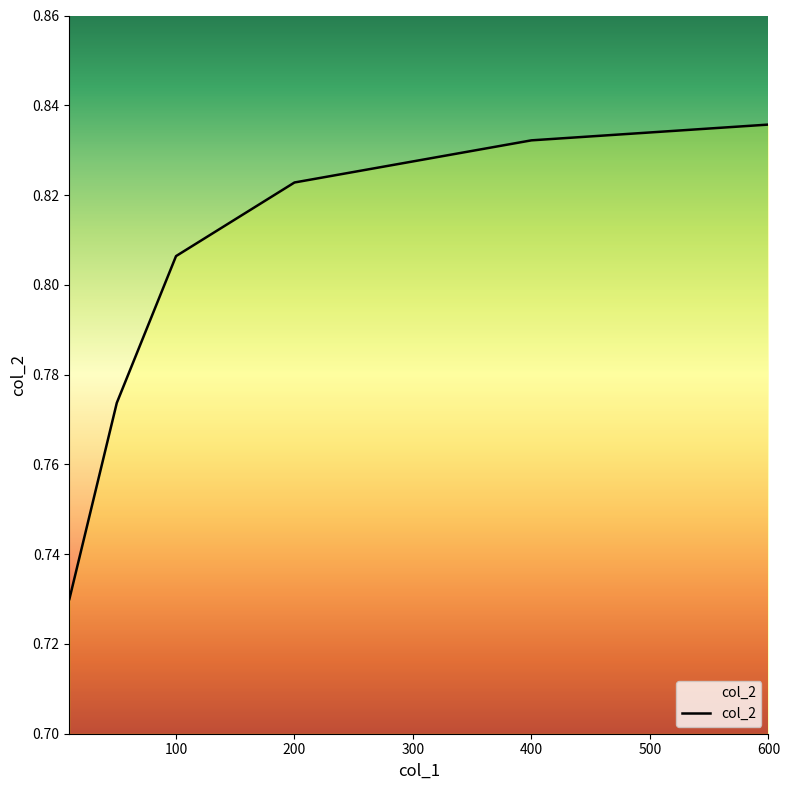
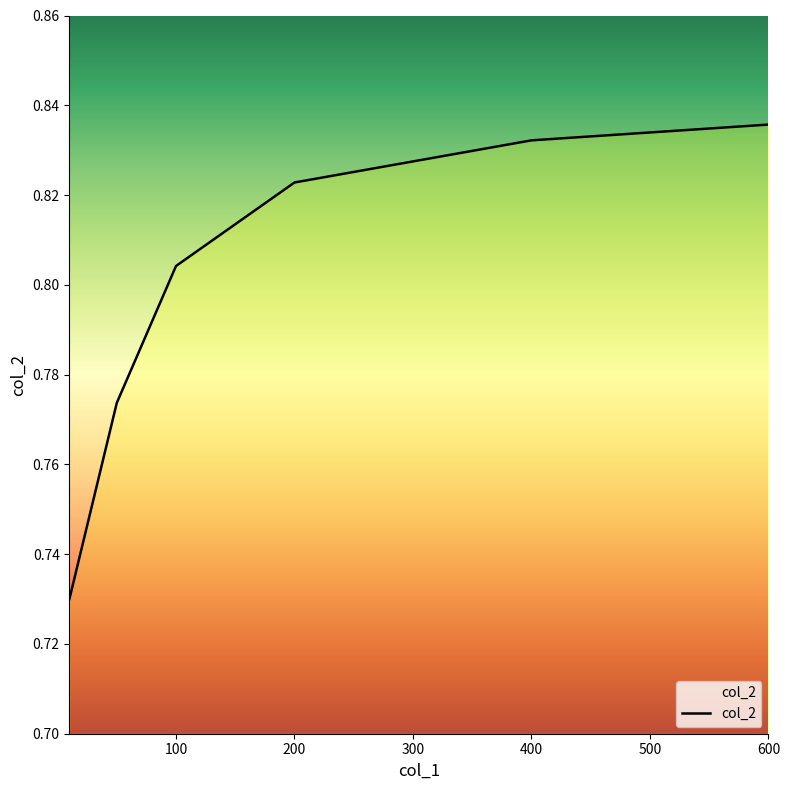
100: 0.806 -> 0.804
